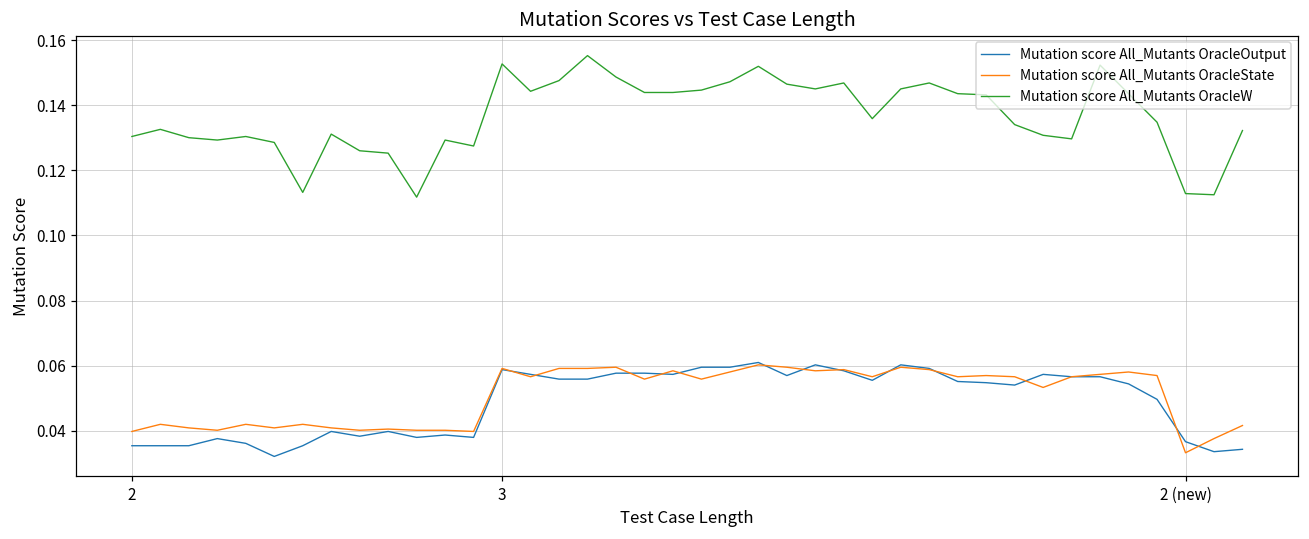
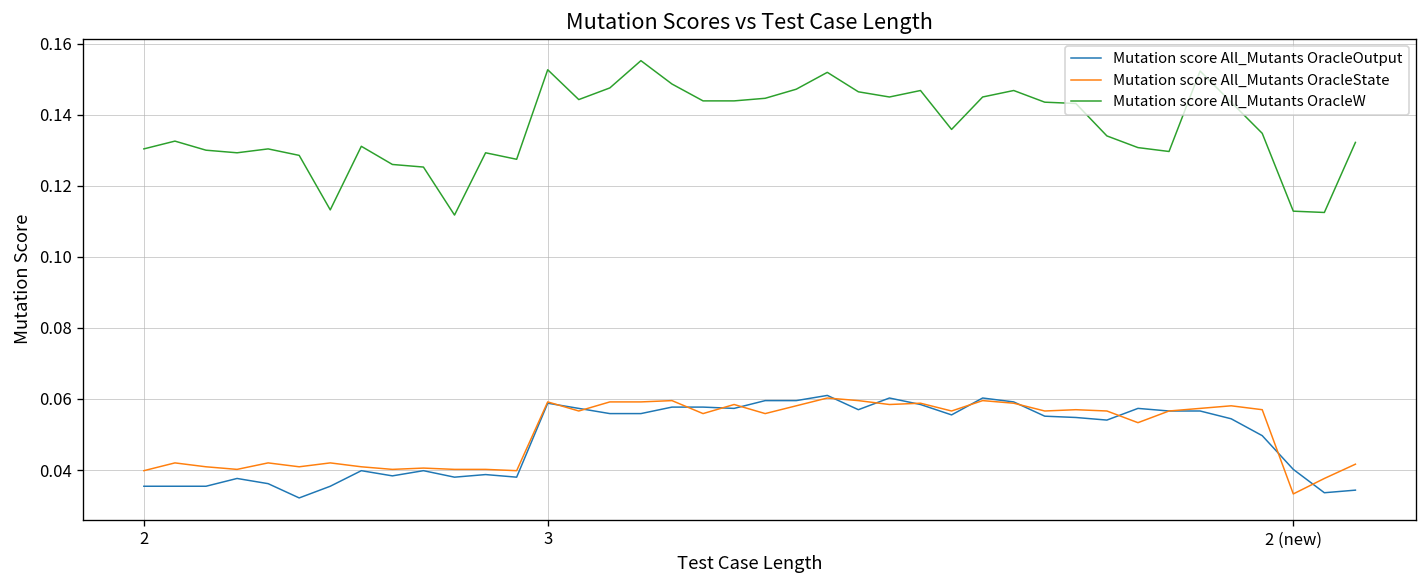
Mutation score All_Mutants OracleOutput, 2 (new): 0.037 -> 0.040
